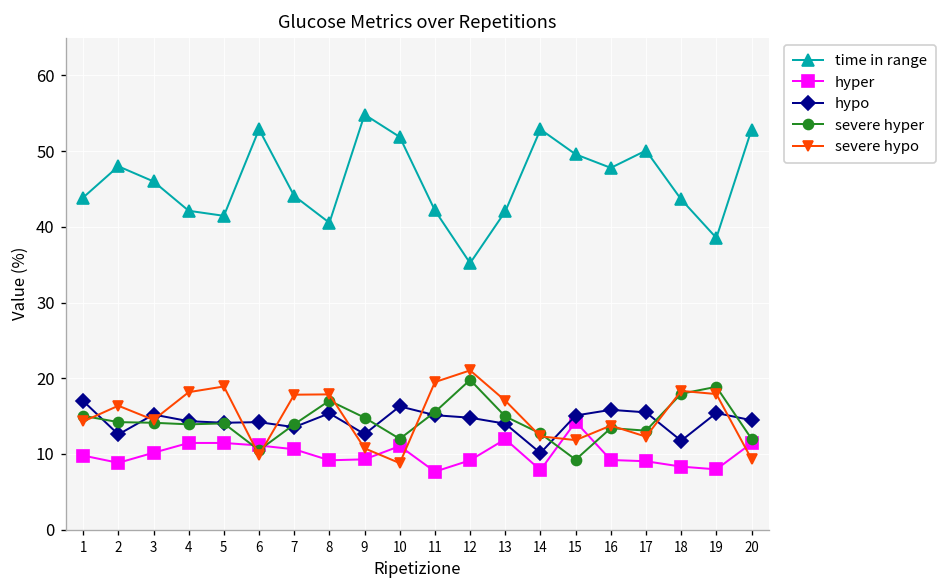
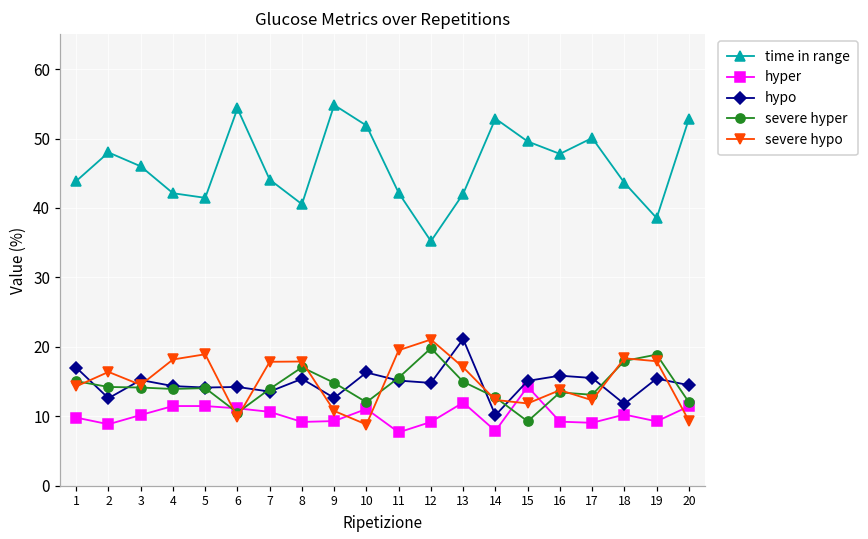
time in range, 6: 53 -> 54
hypo, 13: 14 -> 21
hyper, 18: 8 -> 10
hyper, 19: 8 -> 9
